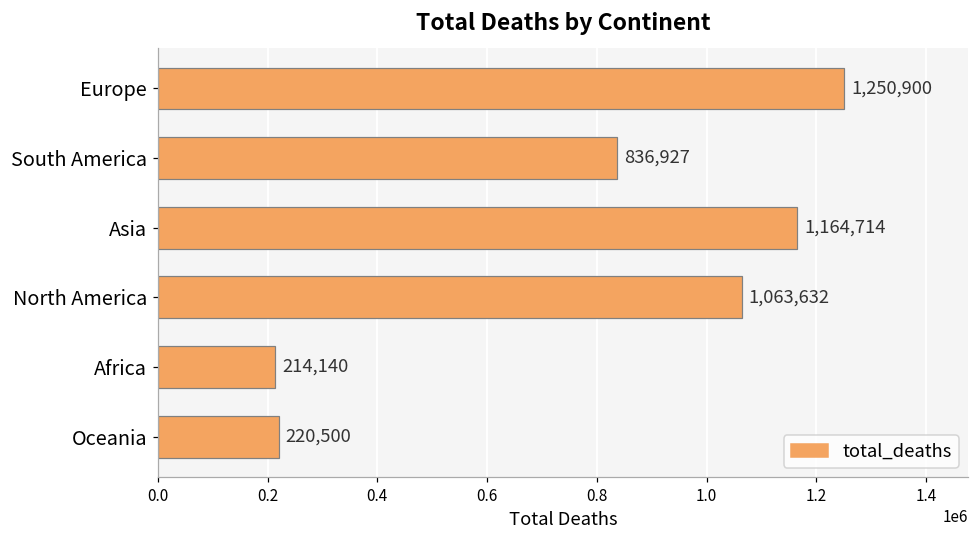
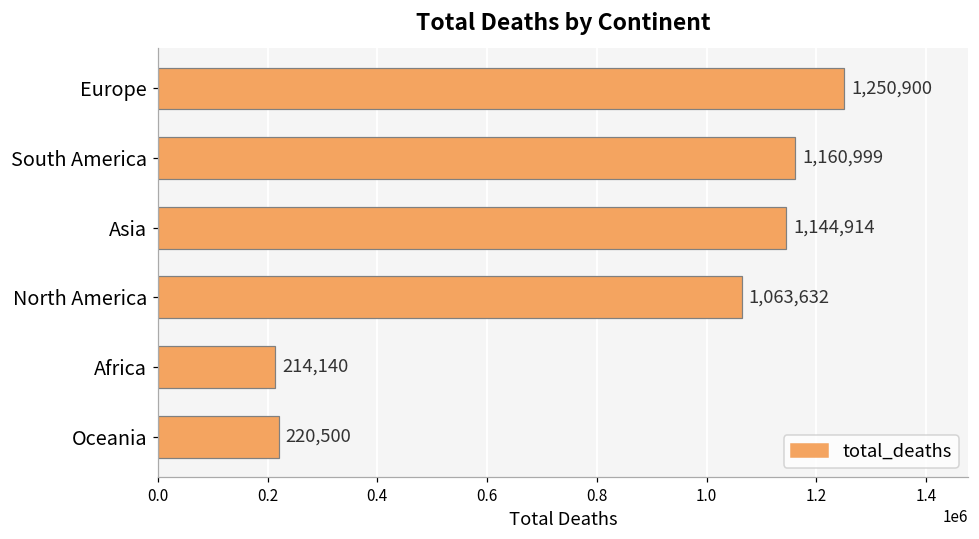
South America: 836,927 -> 1,160,999
Asia: 1,164,714 -> 1,144,914
